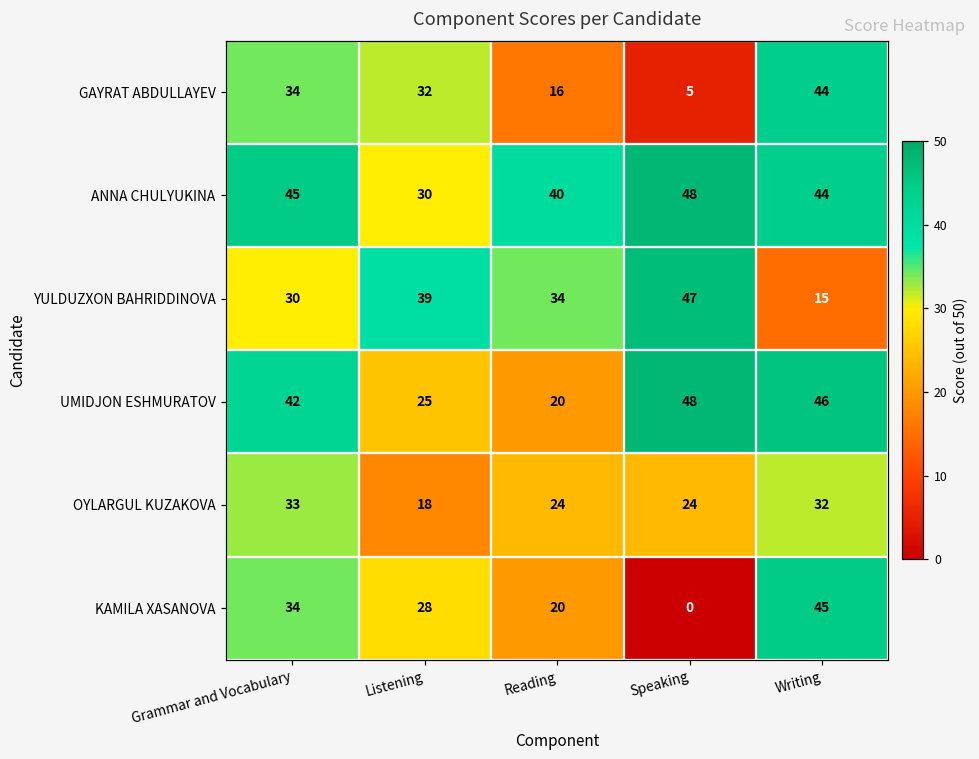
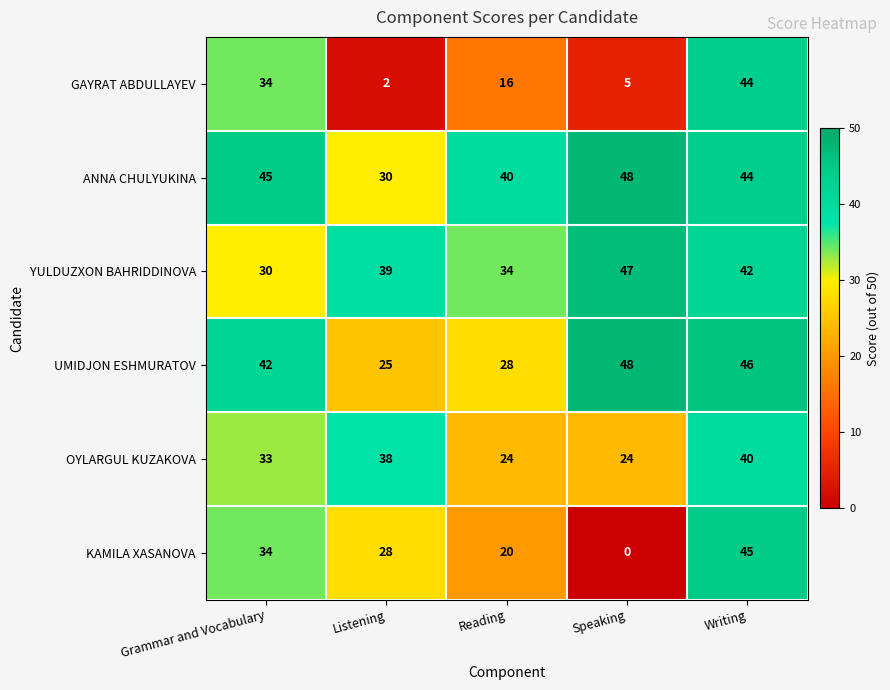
GAYRAT ABDULLAYEV, Listening: 32 -> 2
YULDUZXON BAHRIDDINOVA, Writing: 15 -> 42
UMIDJON ESHMURATOV, Reading: 20 -> 28
OYLARGUL KUZAKOVA, Listening: 18 -> 38
OYLARGUL KUZAKOVA, Writing: 32 -> 40
